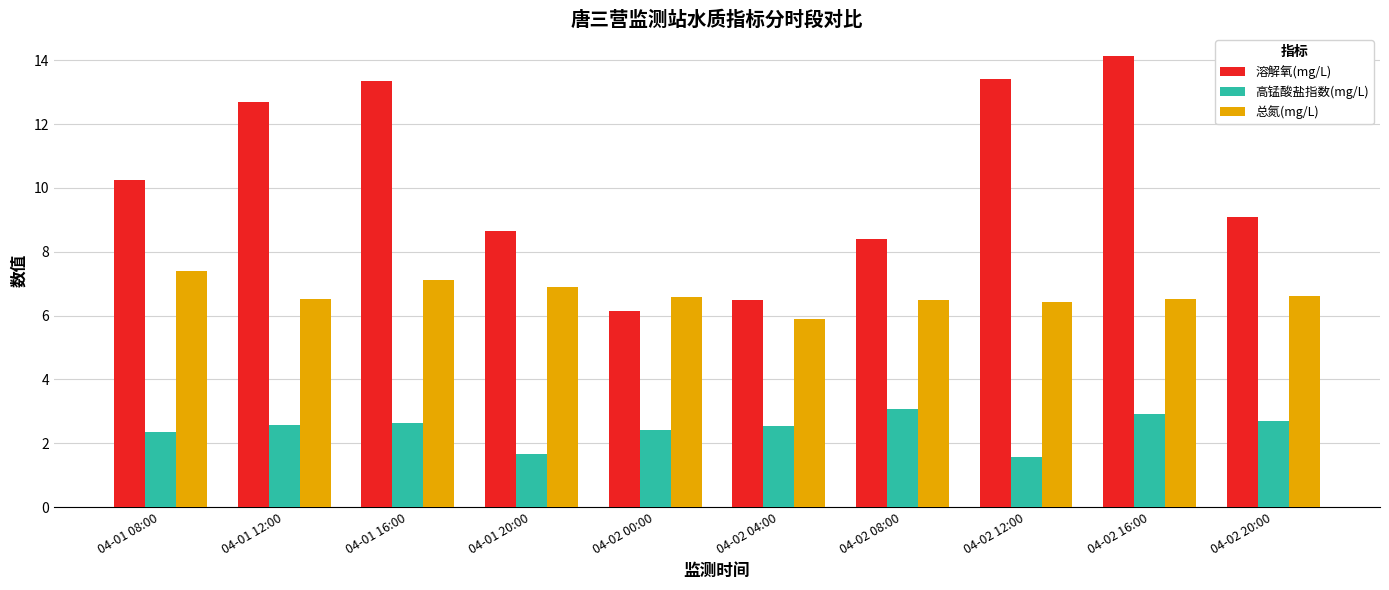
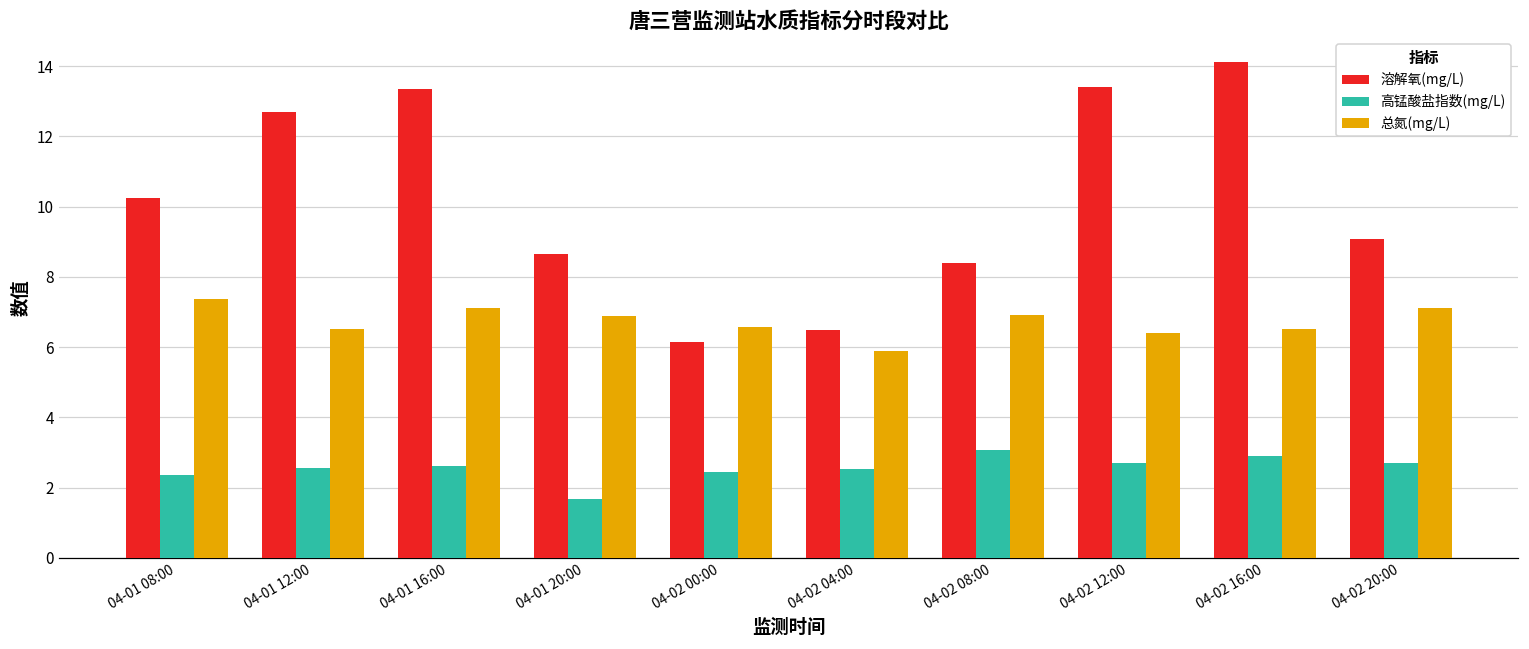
总氮(mg/L), 04-02 08:00: 6.5 -> 6.9
高锰酸盐指数(mg/L), 04-02 12:00: 1.6 -> 2.7
总氮(mg/L), 04-02 20:00: 6.6 -> 7.1
